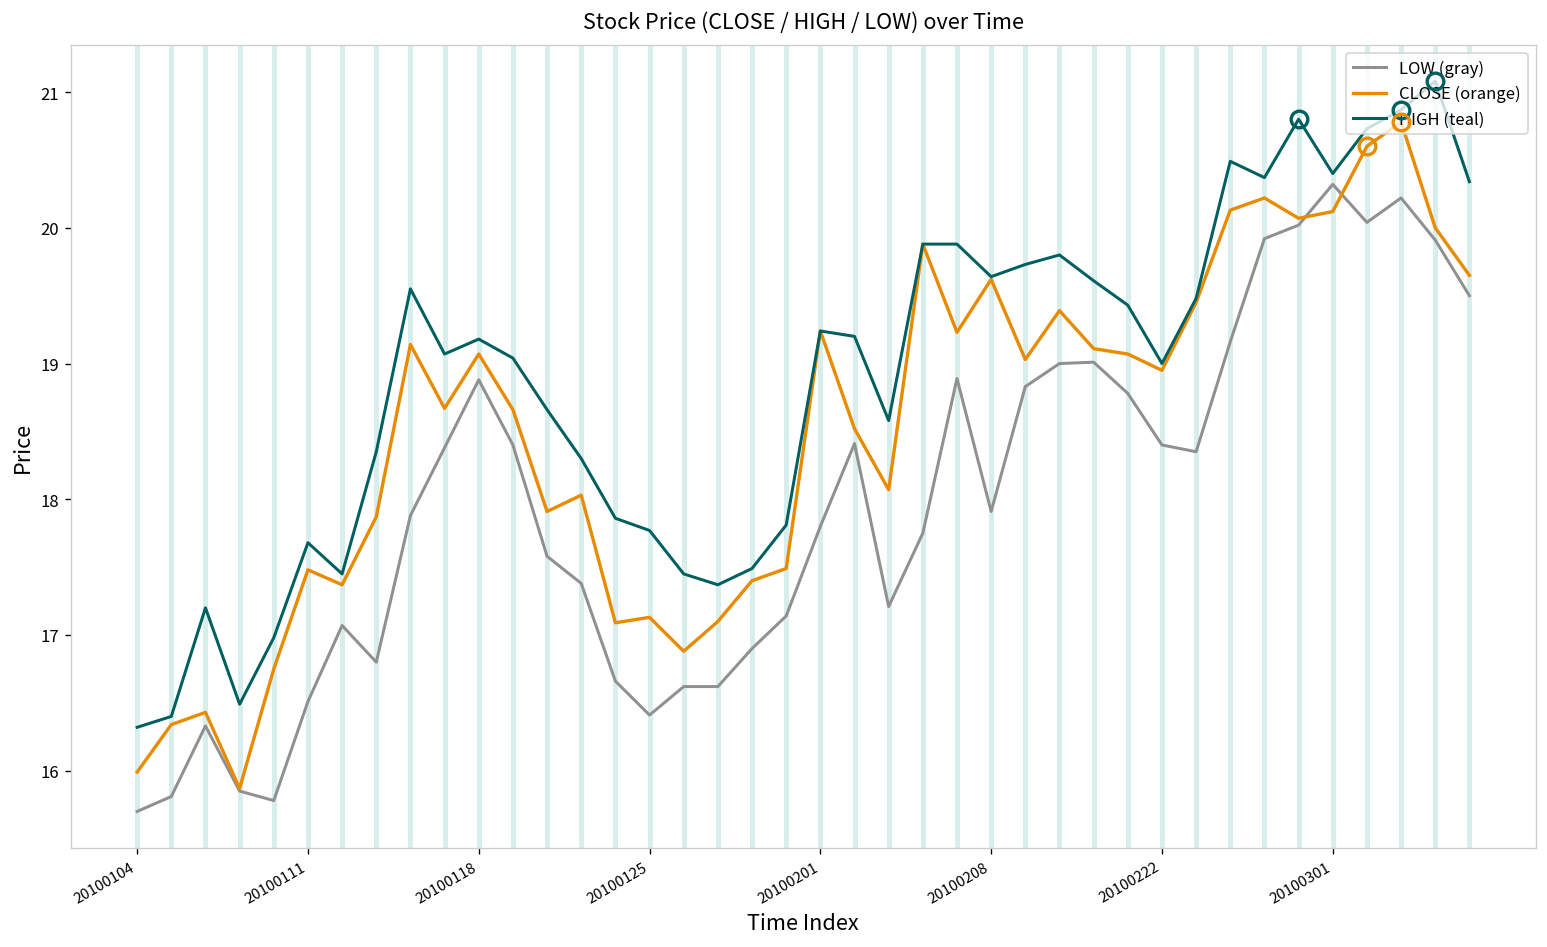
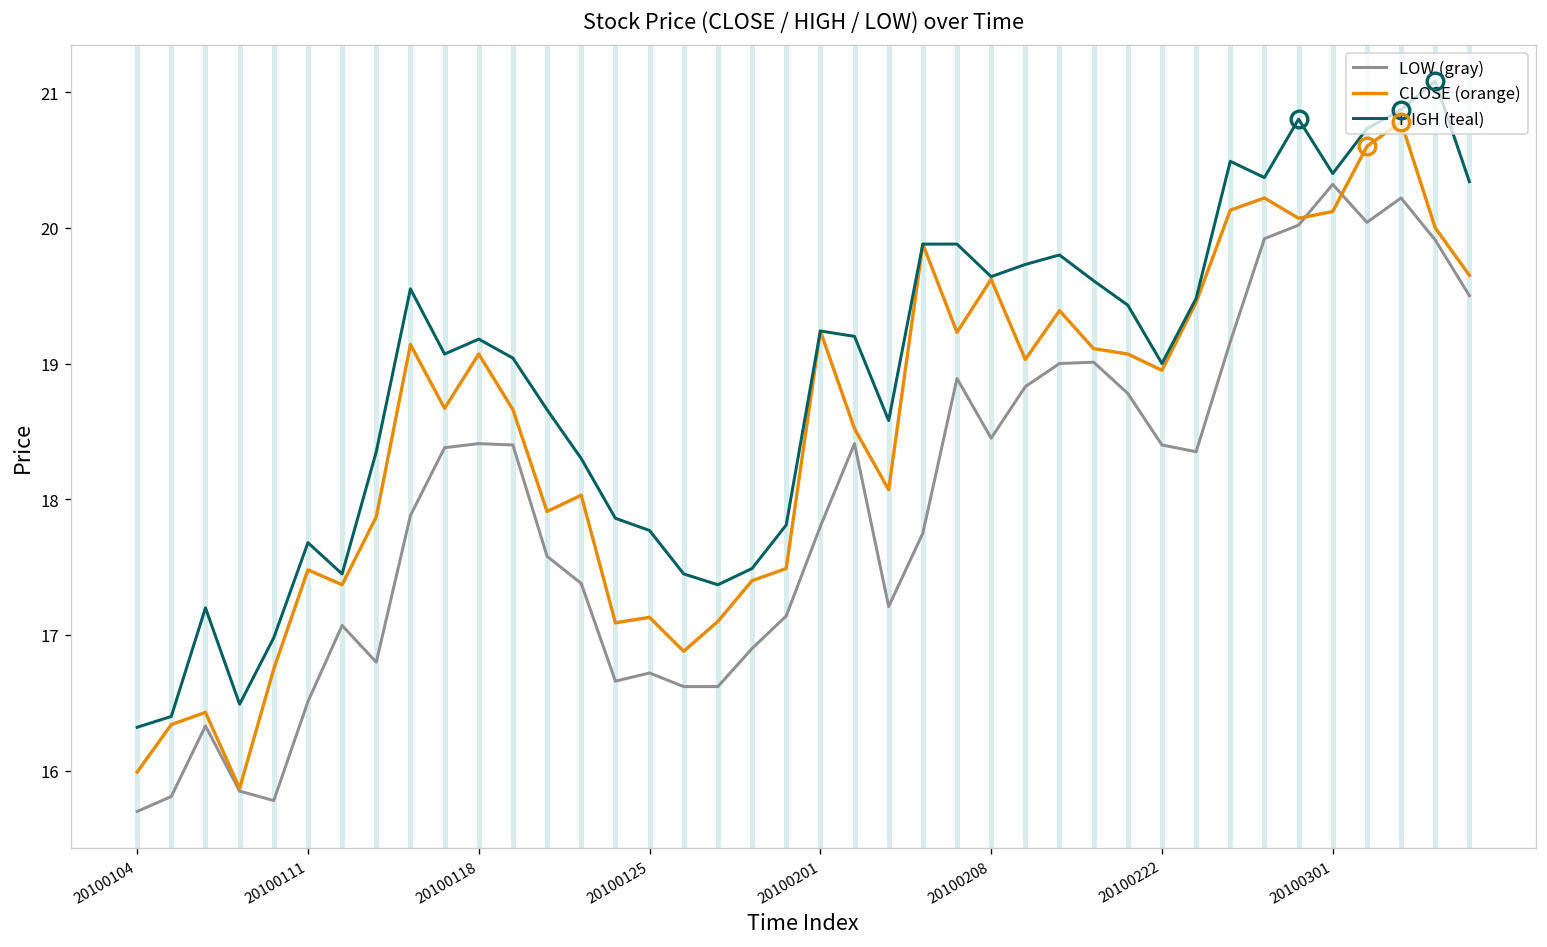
LOW (gray), 20100118: 18.88 -> 18.41
LOW (gray), 20100125: 16.41 -> 16.72
LOW (gray), 20100208: 17.91 -> 18.45
